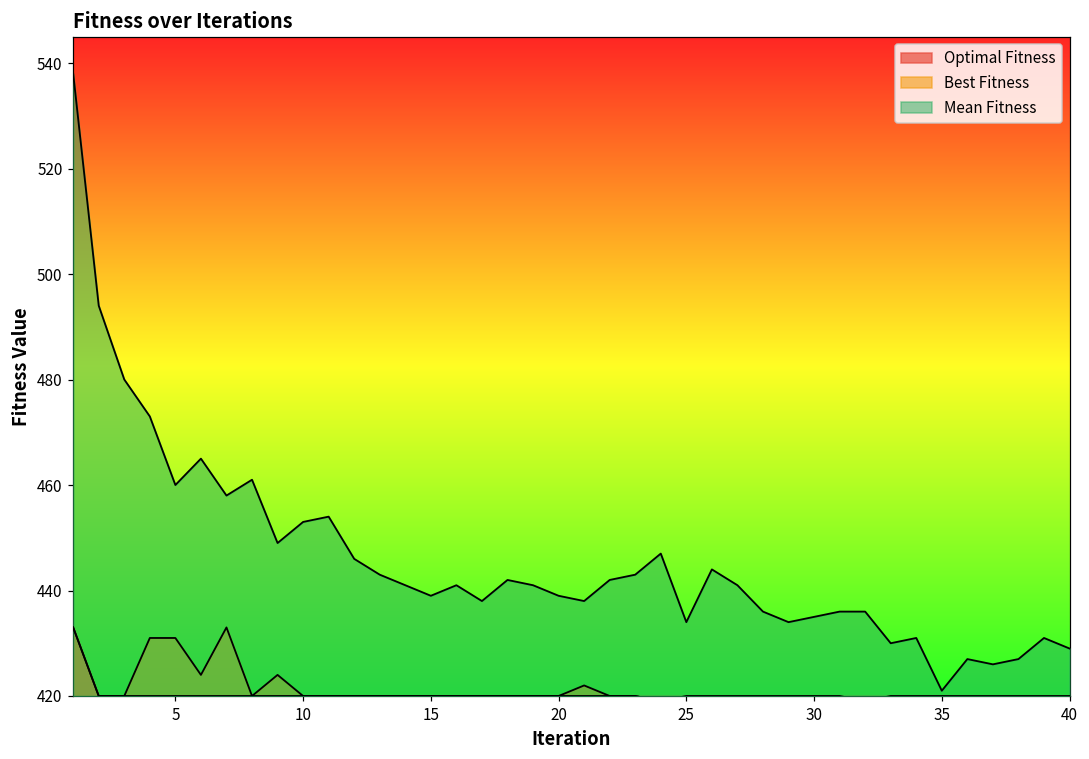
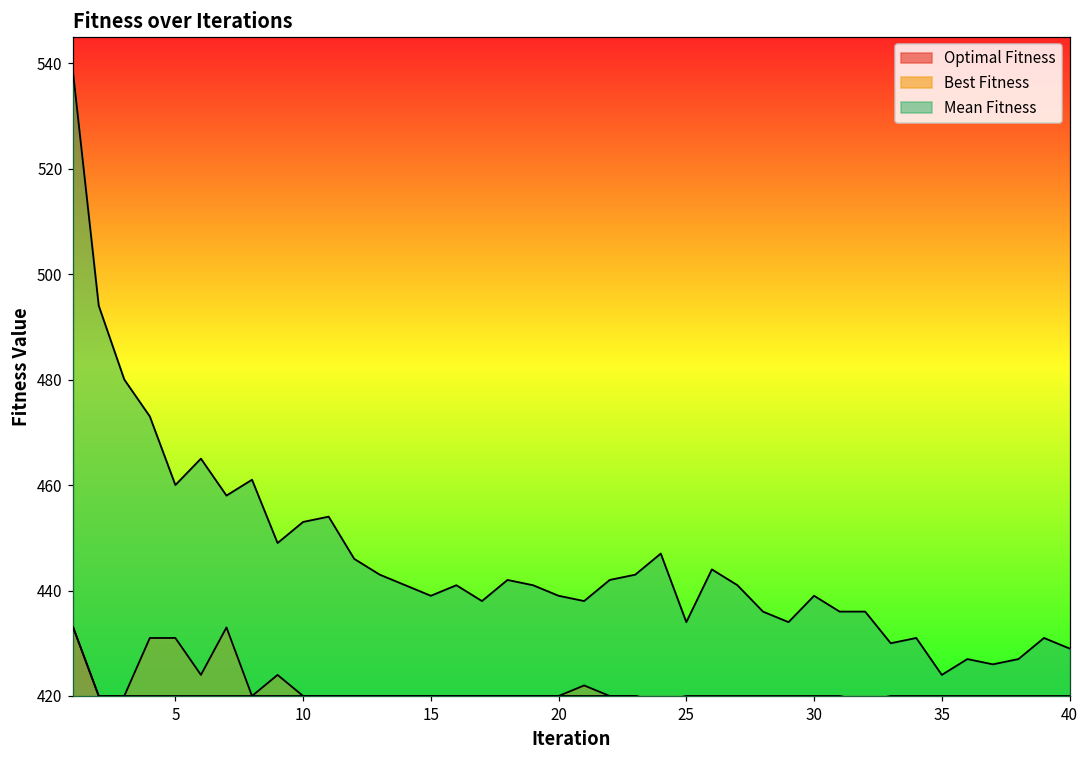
Mean Fitness, 30: 435 -> 439
Mean Fitness, 35: 421 -> 424
